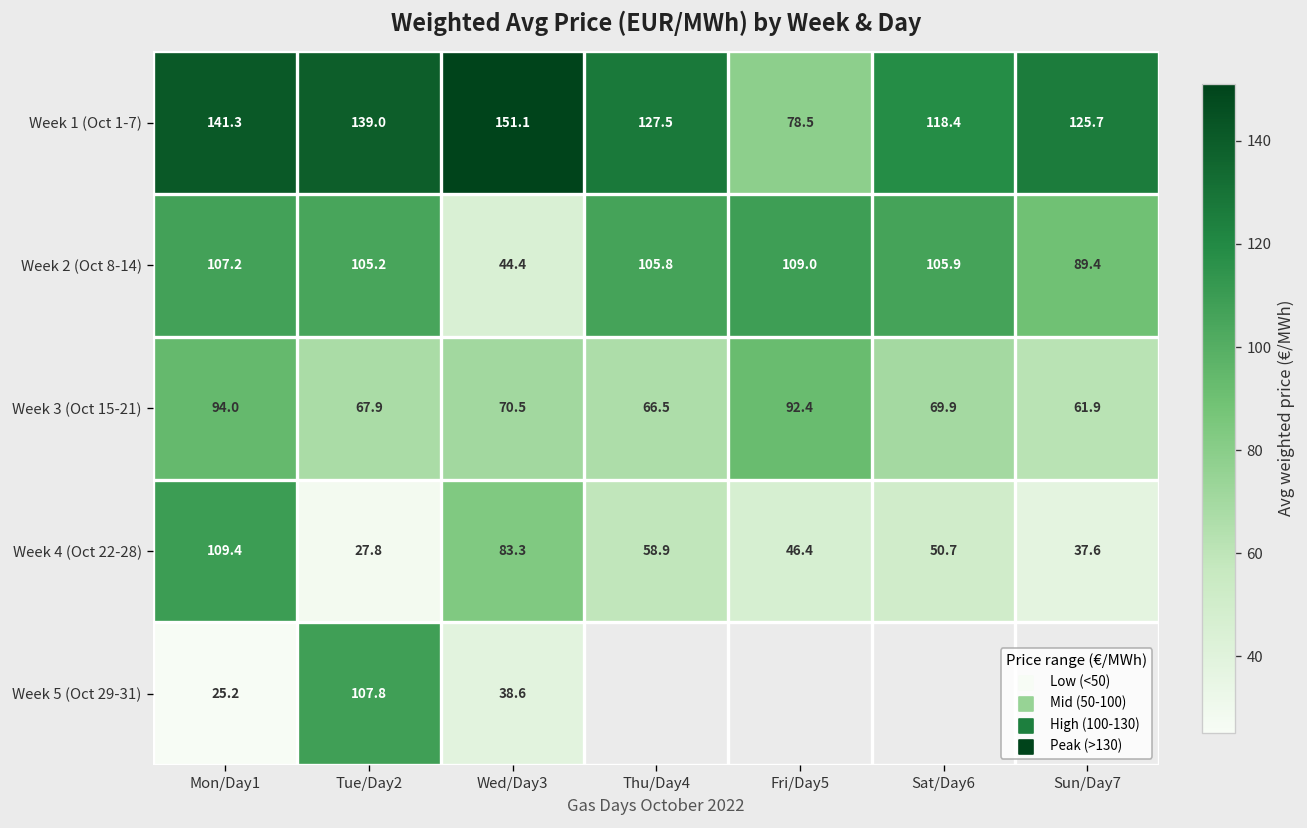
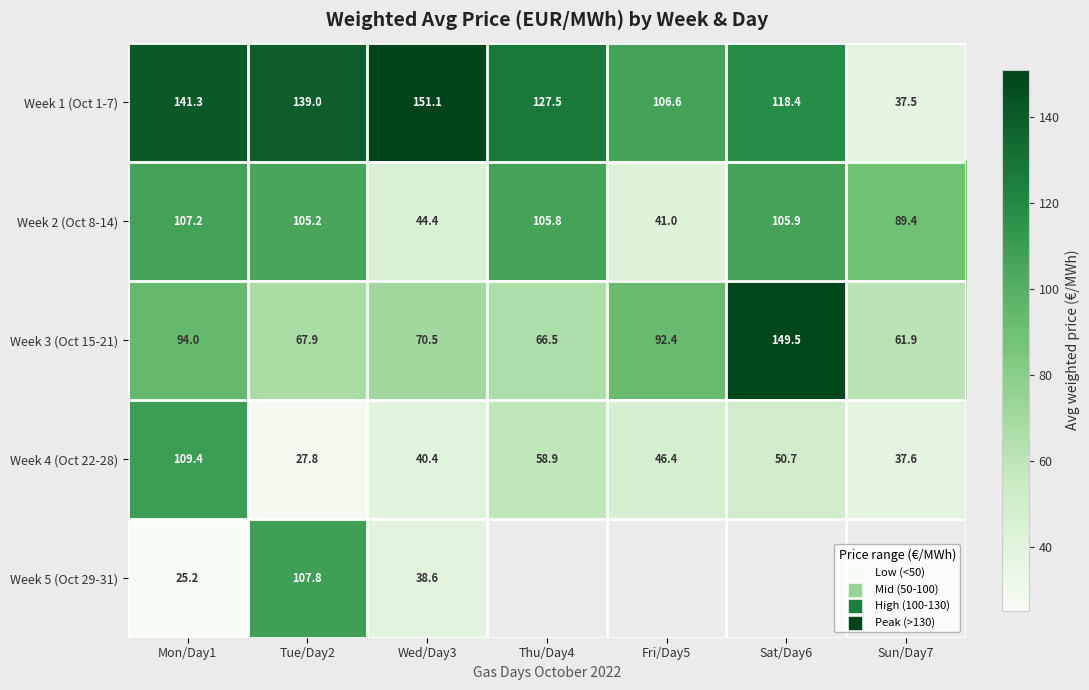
Week 1 (Oct 1-7), Fri/Day5: 78.5 -> 106.6
Week 1 (Oct 1-7), Sun/Day7: 125.7 -> 37.5
Week 2 (Oct 8-14), Fri/Day5: 109.0 -> 41.0
Week 3 (Oct 15-21), Sat/Day6: 69.9 -> 149.5
Week 4 (Oct 22-28), Wed/Day3: 83.3 -> 40.4
